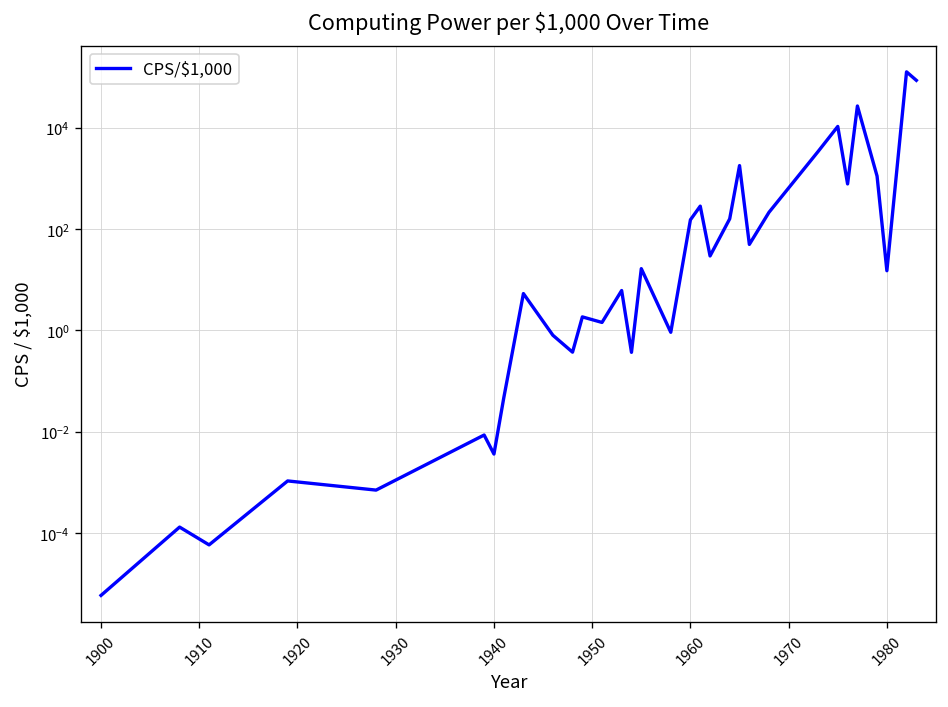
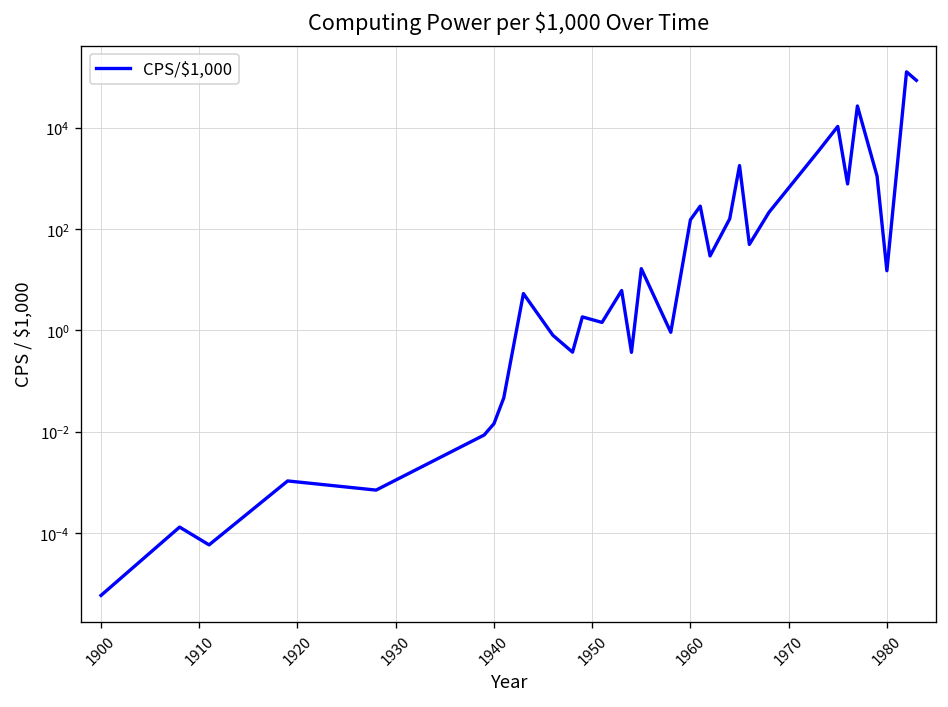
1940: 0.004 -> 0.014
